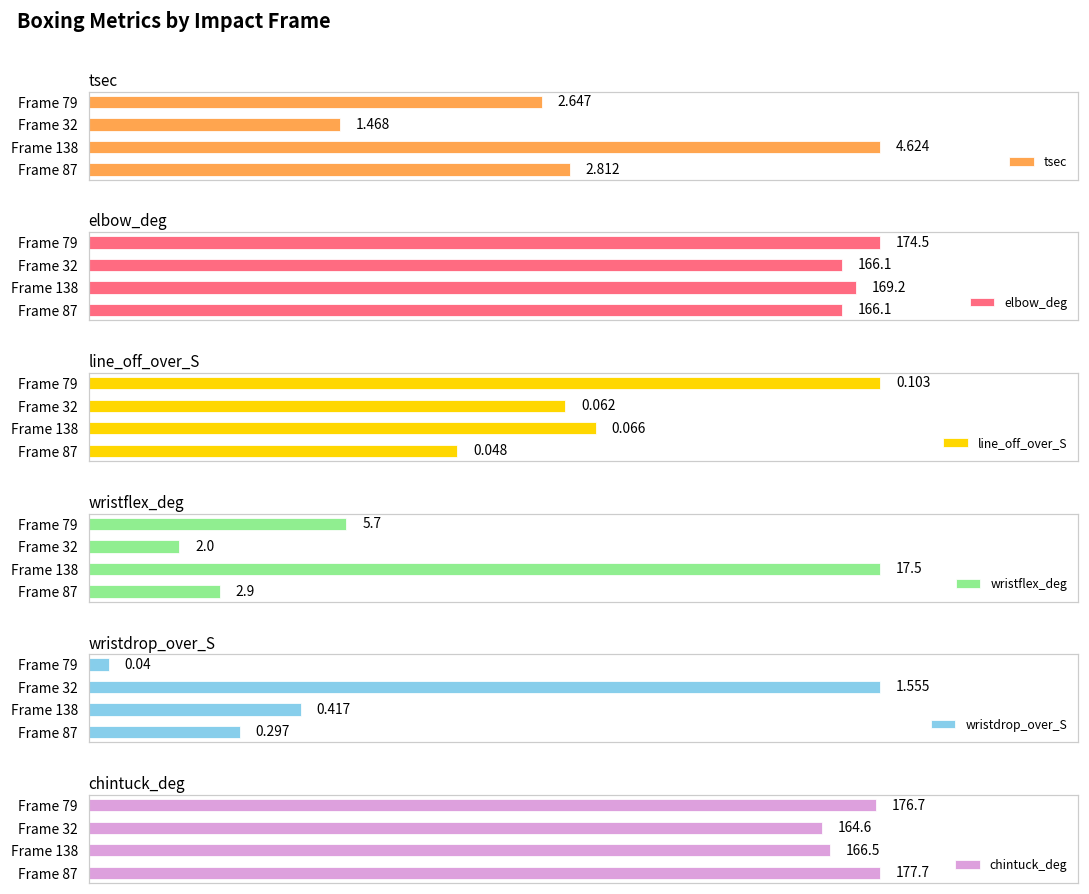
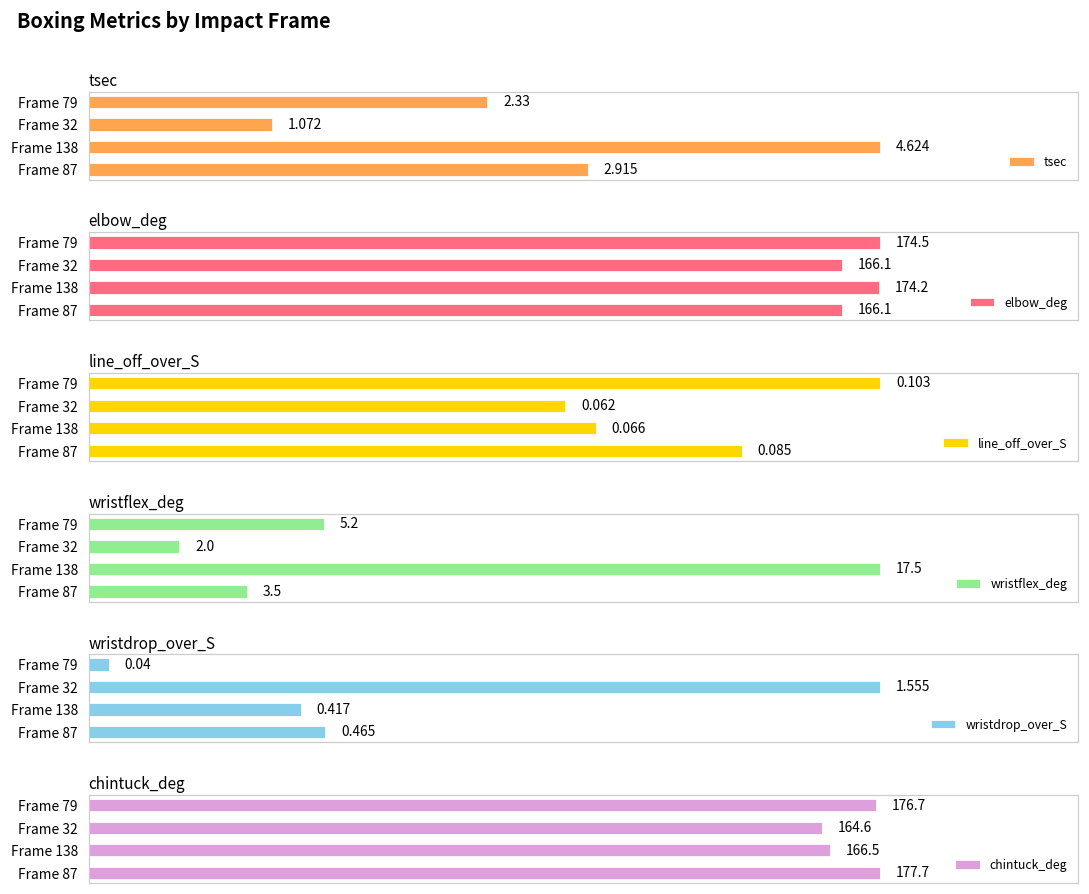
tsec, Frame 79: 2.647 -> 2.33
tsec, Frame 32: 1.468 -> 1.072
tsec, Frame 87: 2.812 -> 2.915
elbow_deg, Frame 138: 169.2 -> 174.2
line_off_over_S, Frame 87: 0.048 -> 0.085
wristflex_deg, Frame 79: 5.7 -> 5.2
wristflex_deg, Frame 87: 2.9 -> 3.5
wristdrop_over_S, Frame 87: 0.297 -> 0.465
